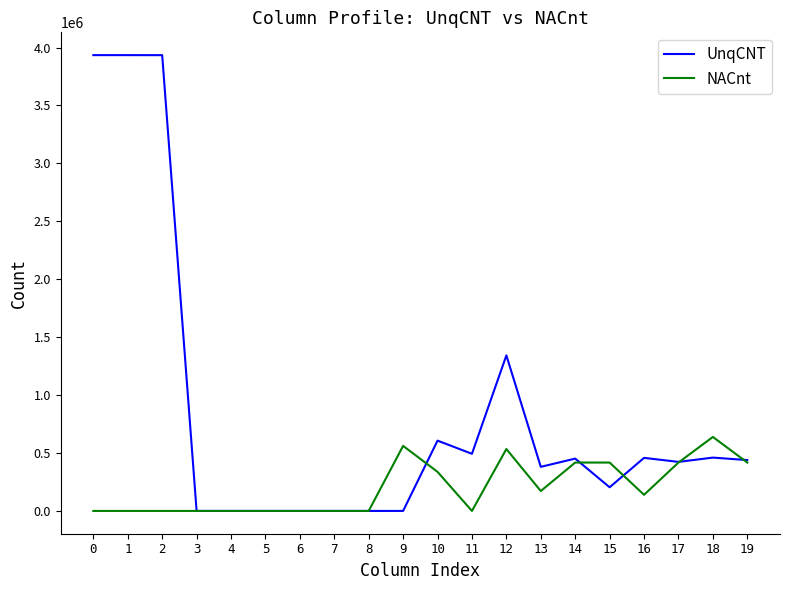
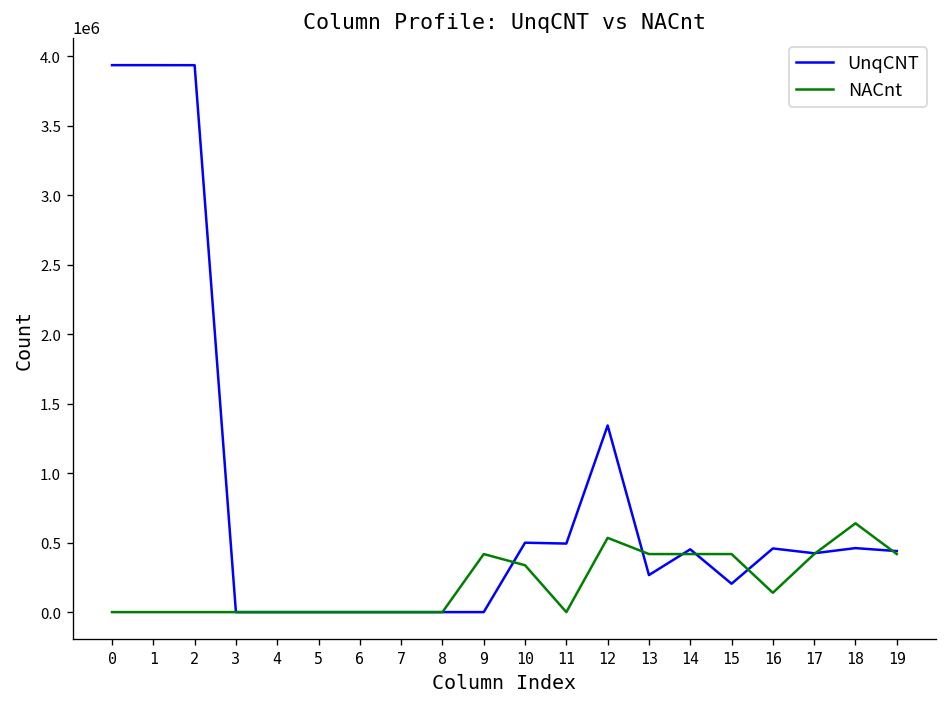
NACnt, 9: 560000 -> 420000
UnqCNT, 10: 610000 -> 500000
UnqCNT, 13: 380000 -> 270000
NACnt, 13: 170000 -> 420000
